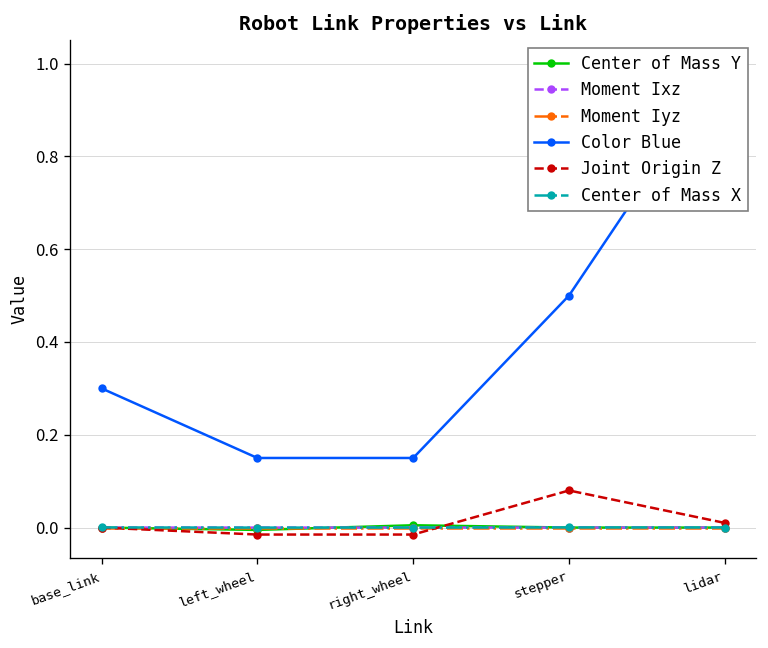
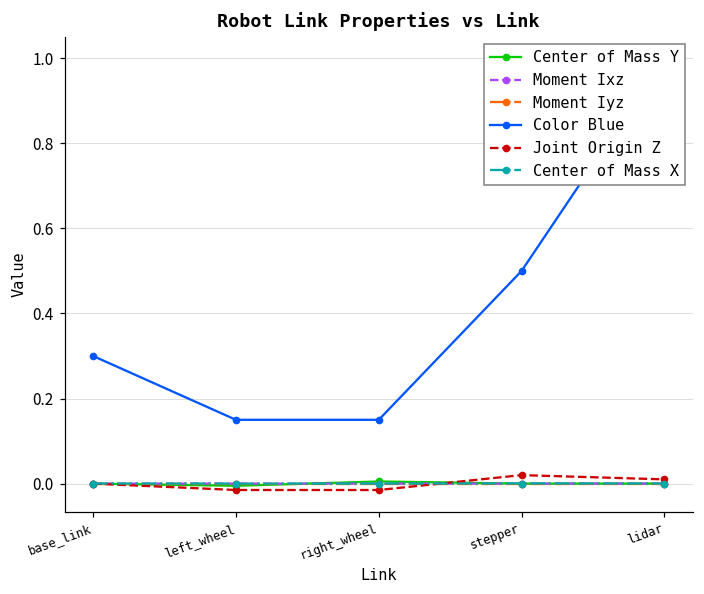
Joint Origin Z, stepper: 0.08 -> 0.02
